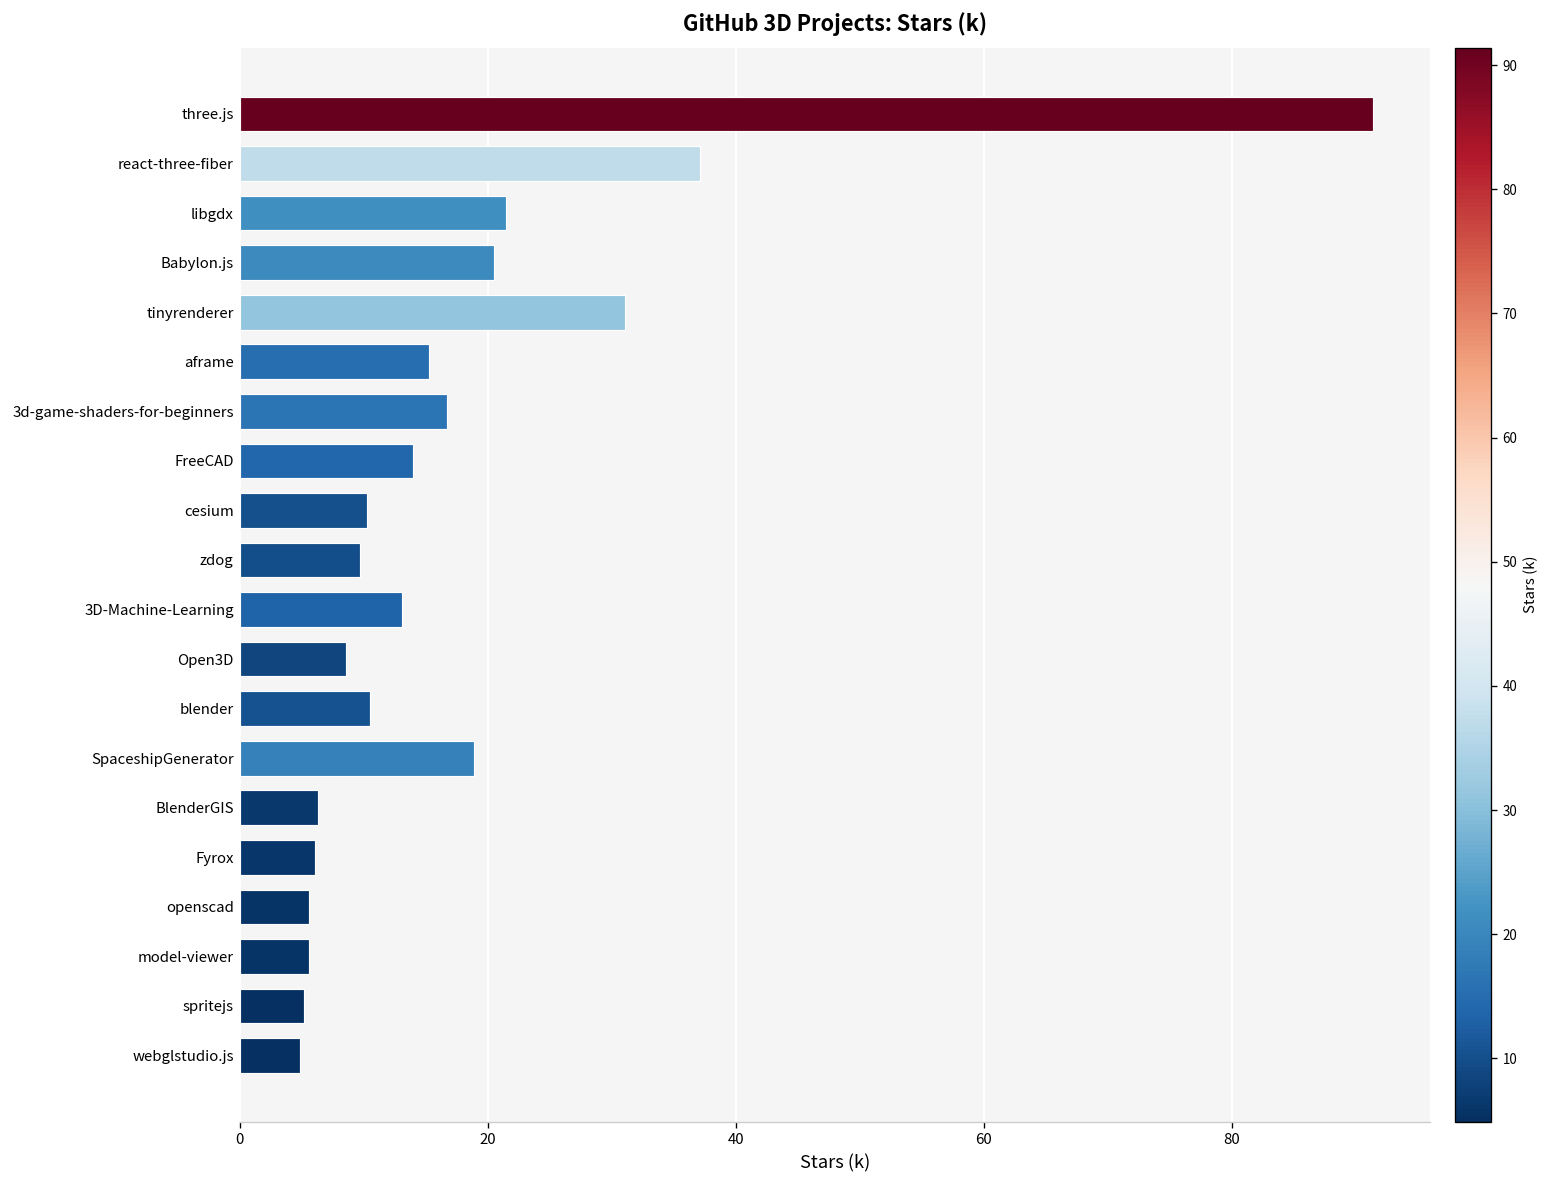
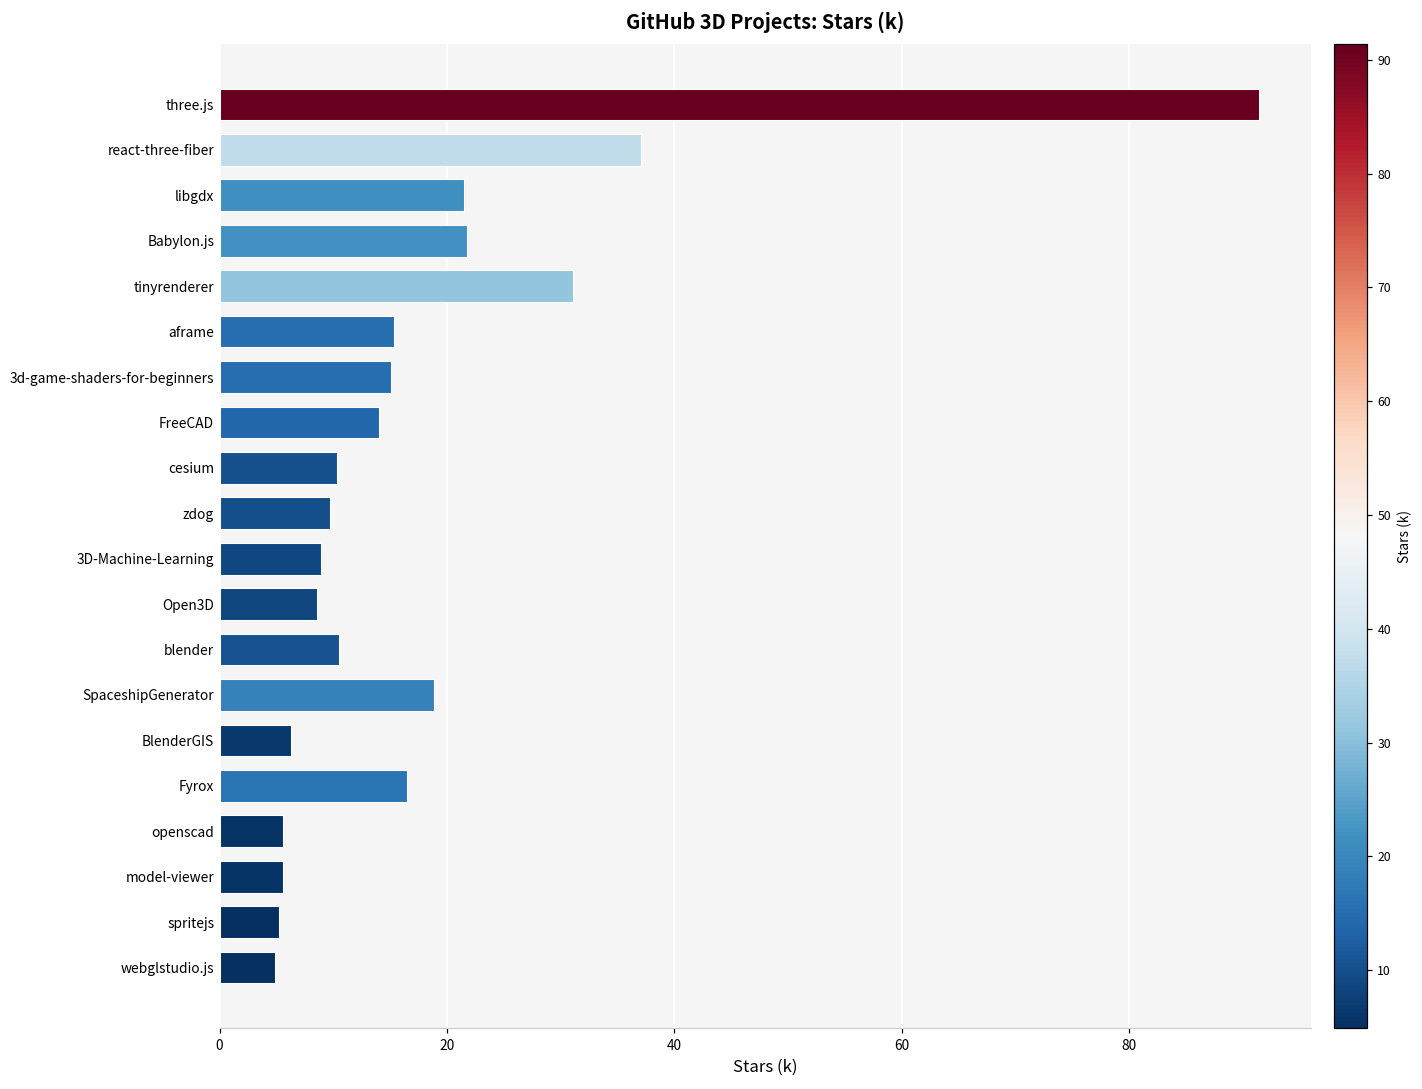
Babylon.js: 20.5 -> 21.8
3d-game-shaders-for-beginners: 16.7 -> 15.1
3D-Machine-Learning: 13.1 -> 8.9
Fyrox: 6.1 -> 16.5
